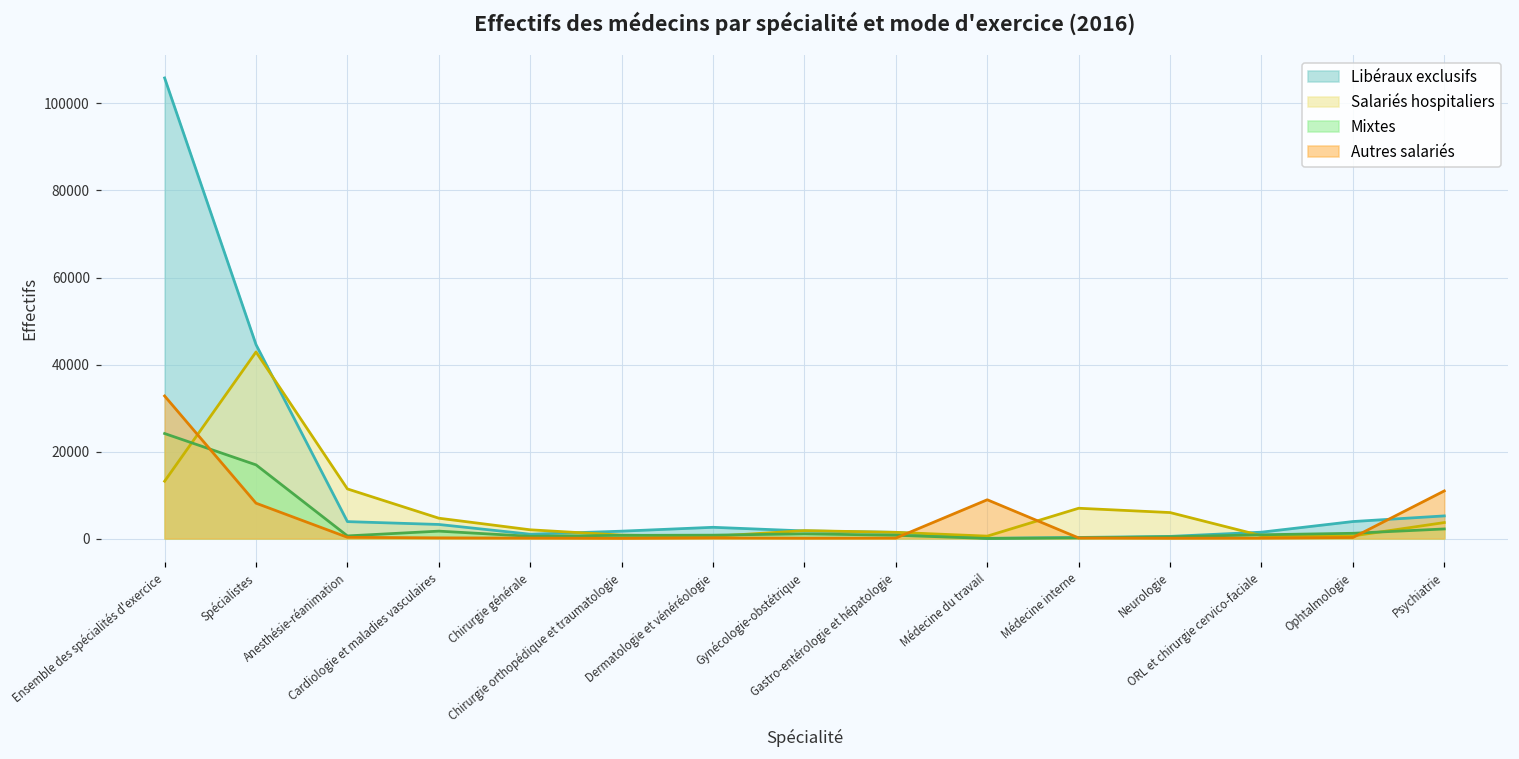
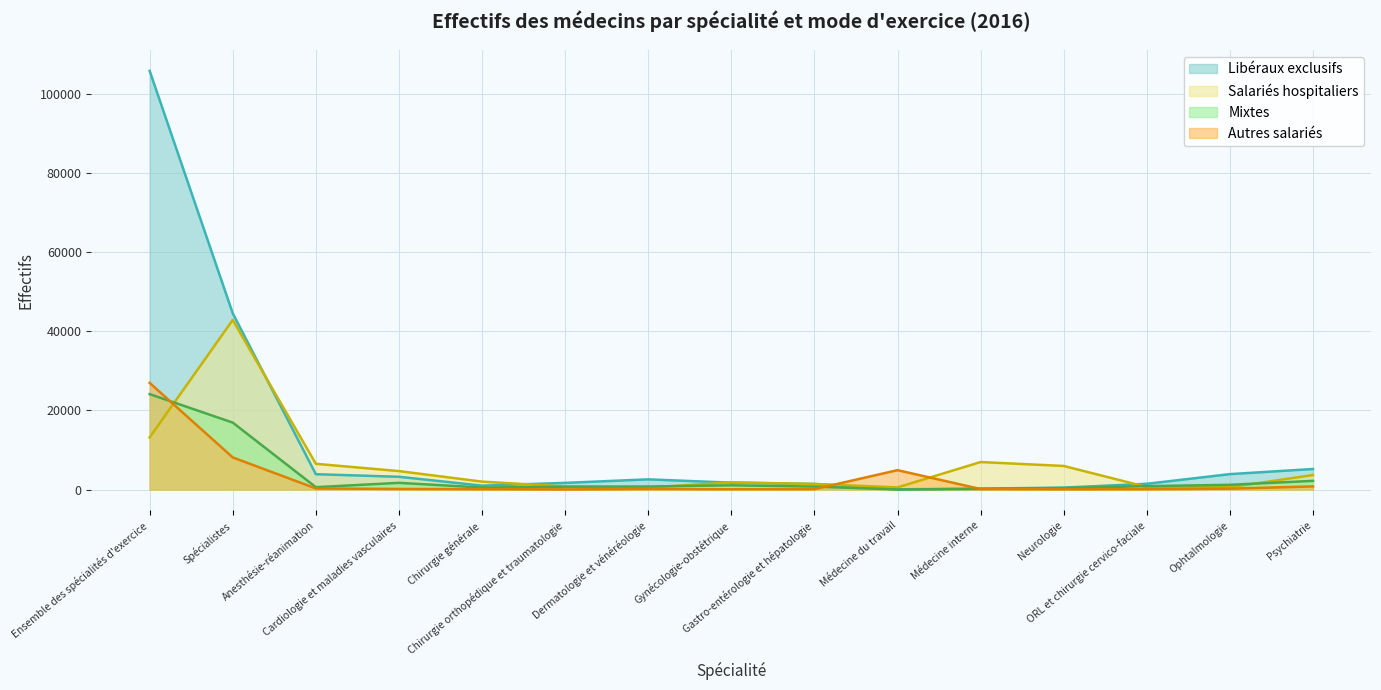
Autres salariés, Ensemble des spécialités d'exercice: 33000 -> 27000
Salariés hospitaliers, Anesthésie-réanimation: 11000 -> 7000
Autres salariés, Médecine du travail: 9000 -> 5000
Autres salariés, Psychiatrie: 11000 -> 1000
